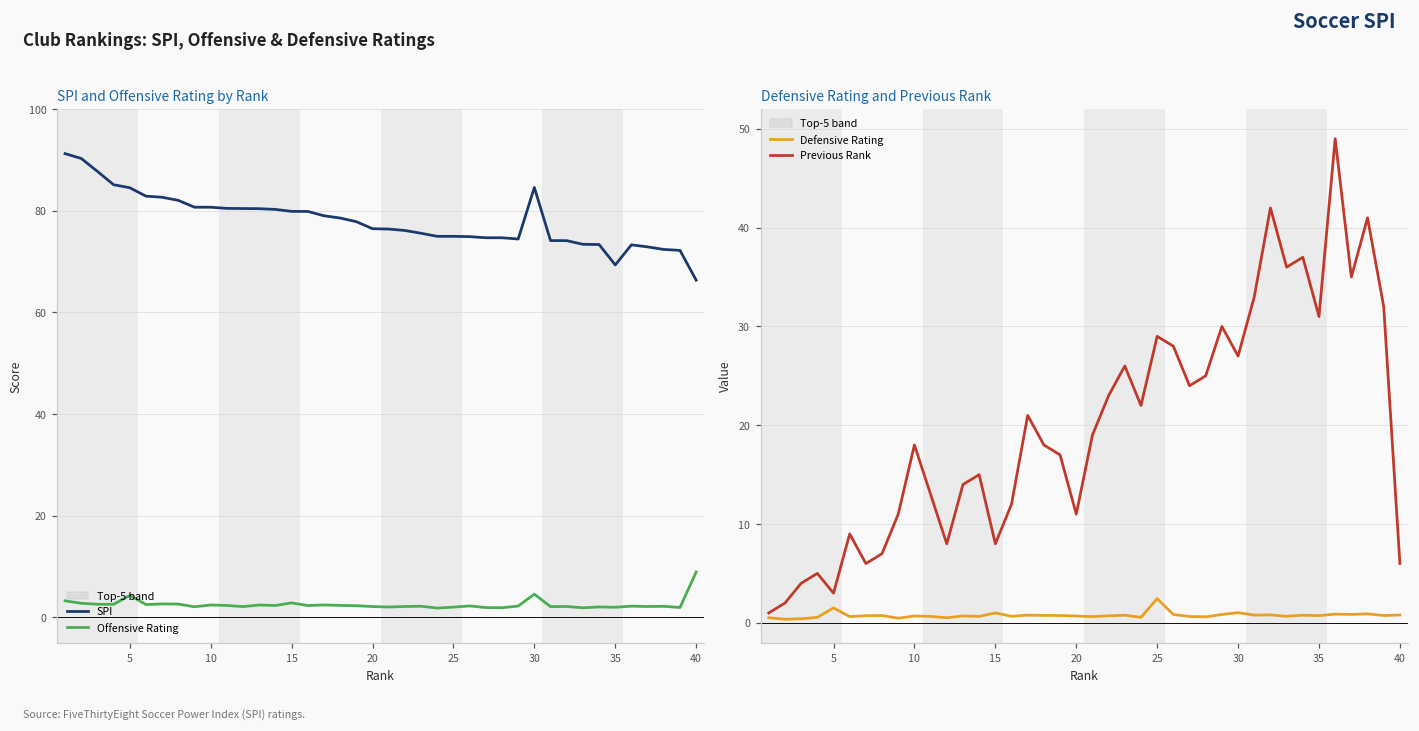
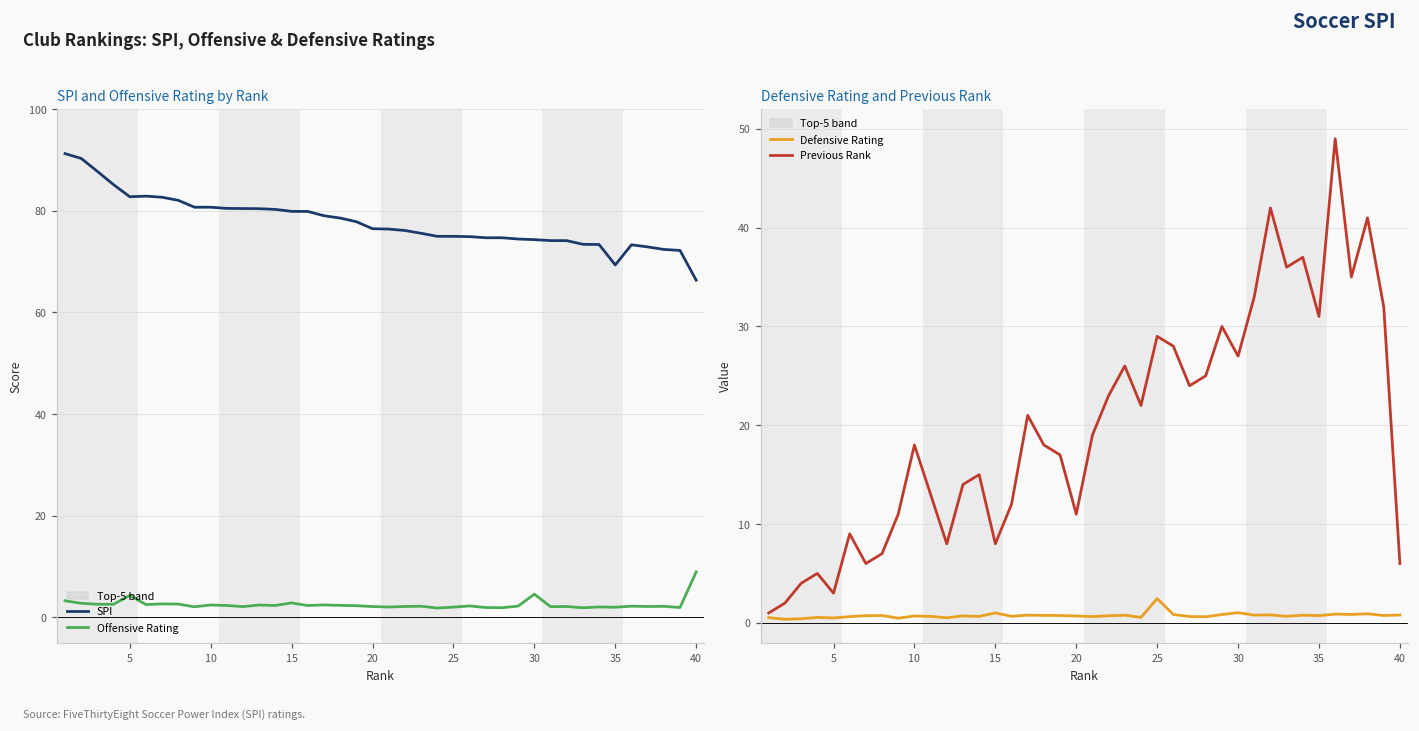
SPI and Offensive Rating by Rank, SPI, 5: 85 -> 83
SPI and Offensive Rating by Rank, SPI, 30: 85 -> 74
Defensive Rating and Previous Rank, Defensive Rating, 5: 2 -> 0
